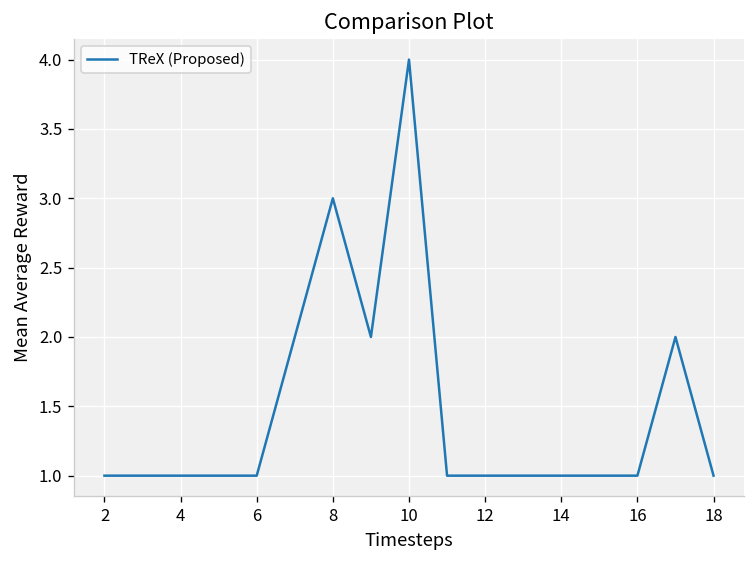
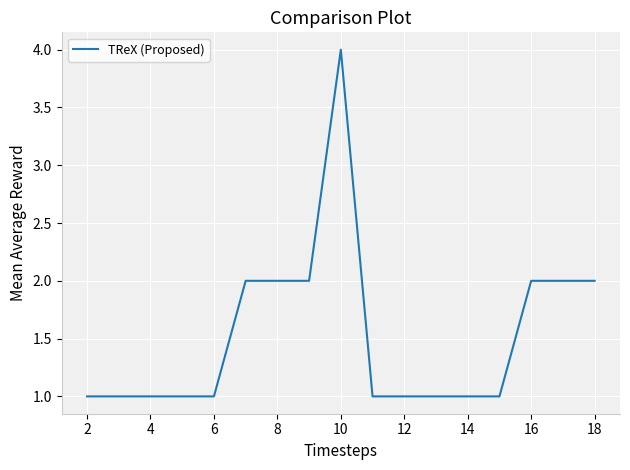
8: 3 -> 2
16: 1 -> 2
18: 1 -> 2
